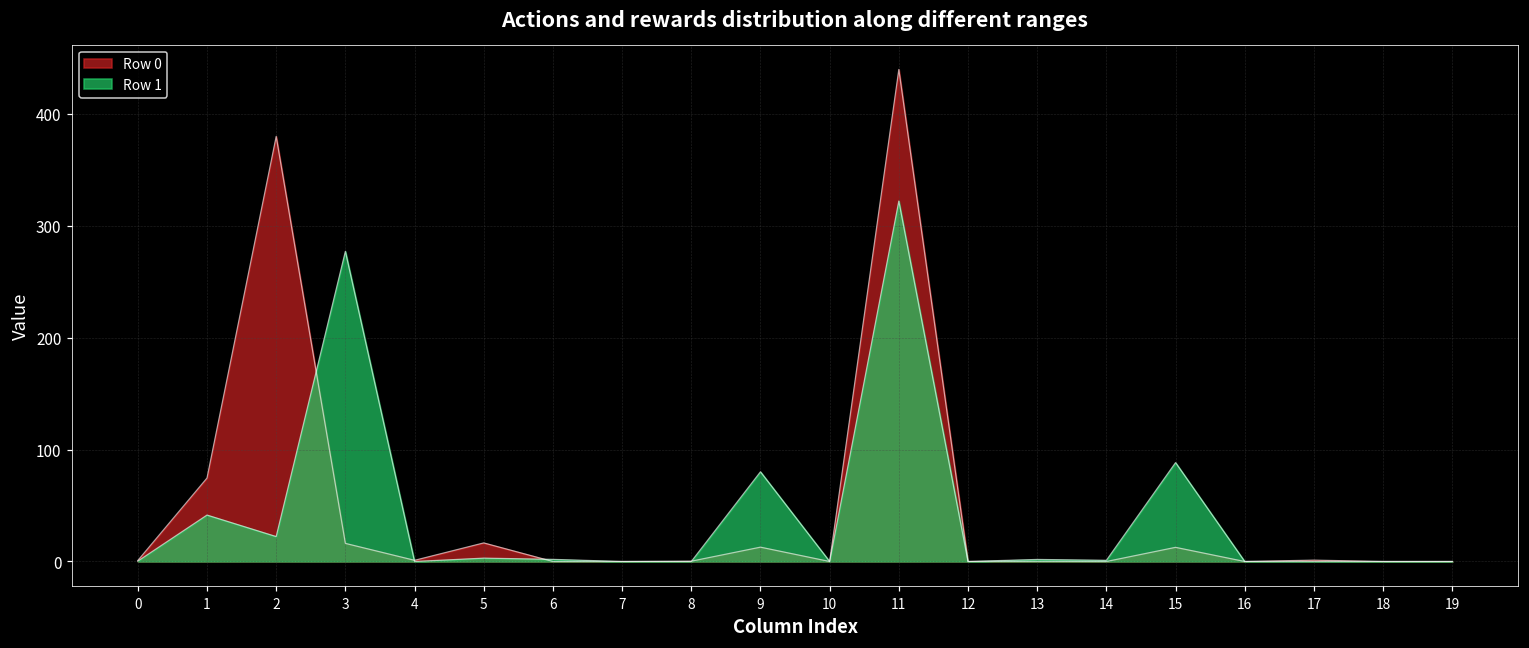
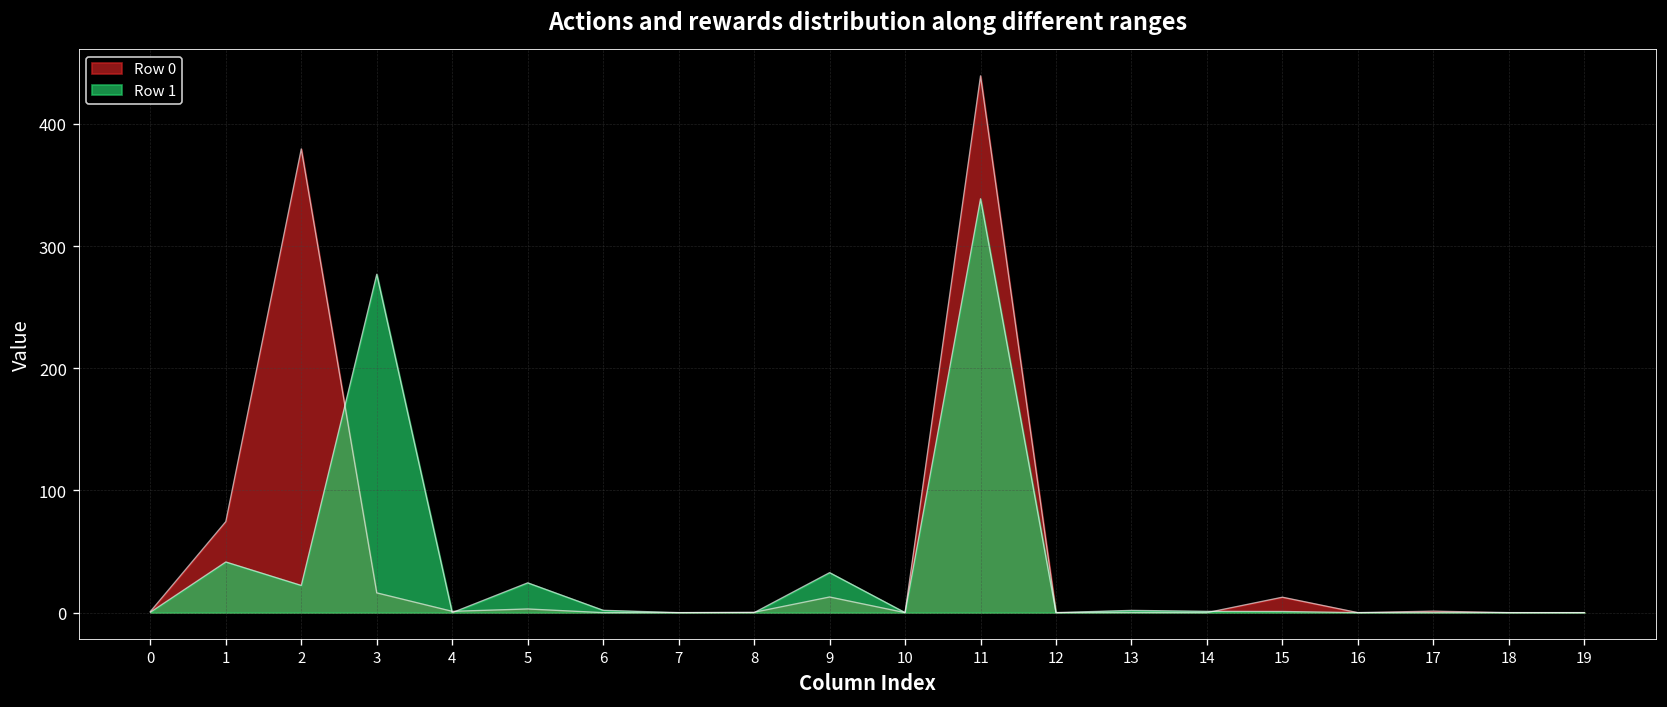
Row 0, 5: 17 -> 3
Row 1, 5: 3 -> 24
Row 1, 9: 80 -> 33
Row 1, 11: 322 -> 339
Row 1, 15: 88 -> 1
